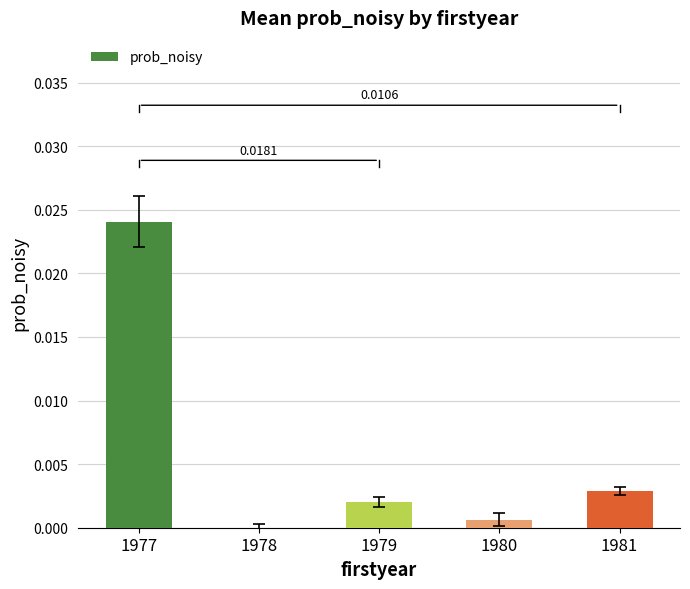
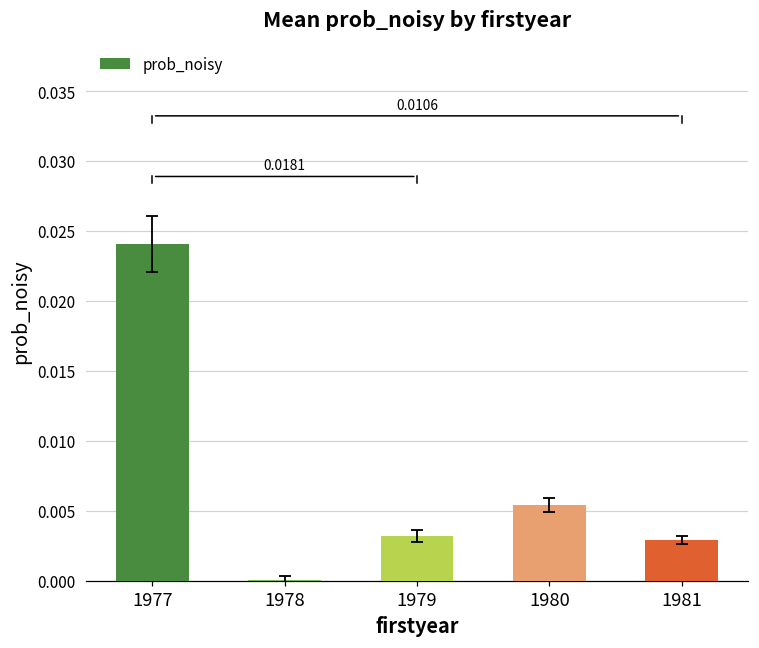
prob_noisy, 1979: 0.0021 -> 0.0032
prob_noisy, 1980: 0.0006 -> 0.0054
